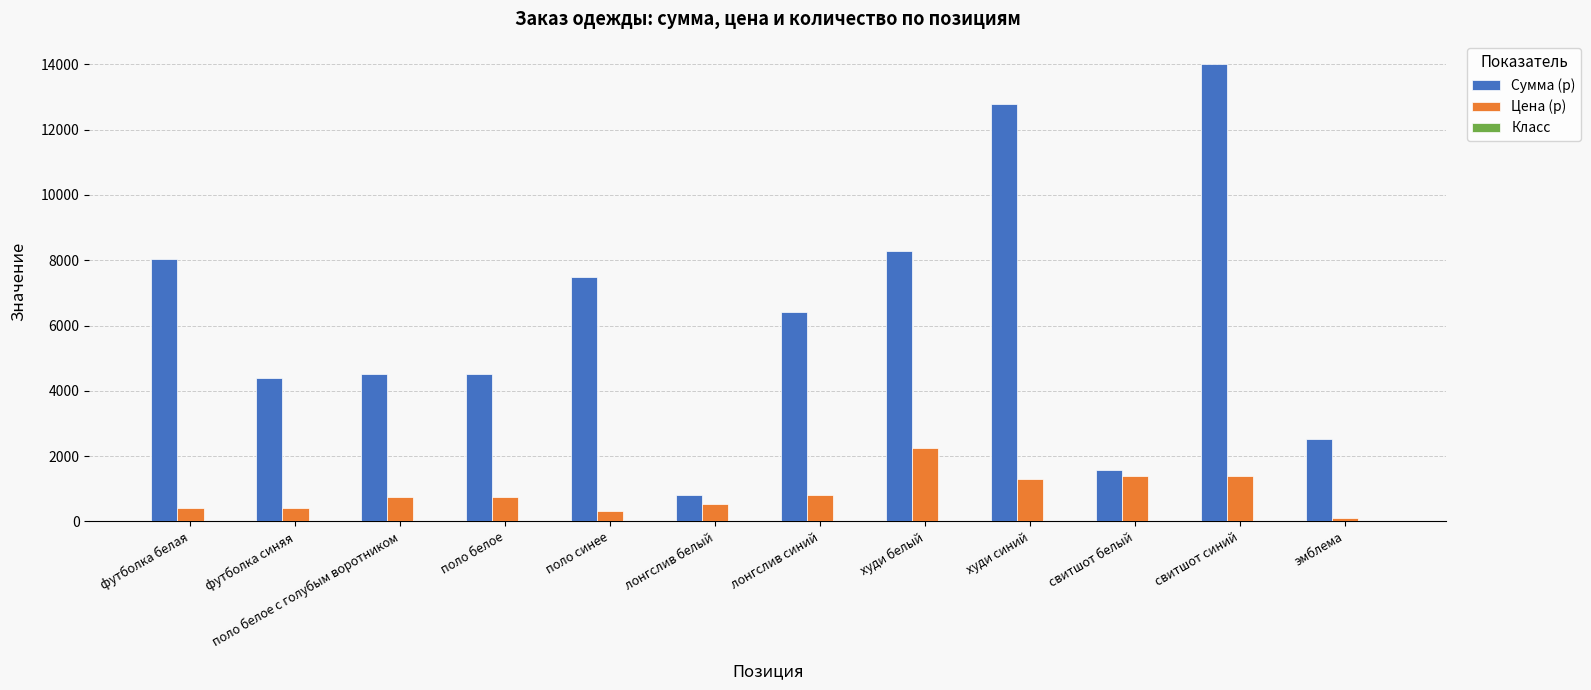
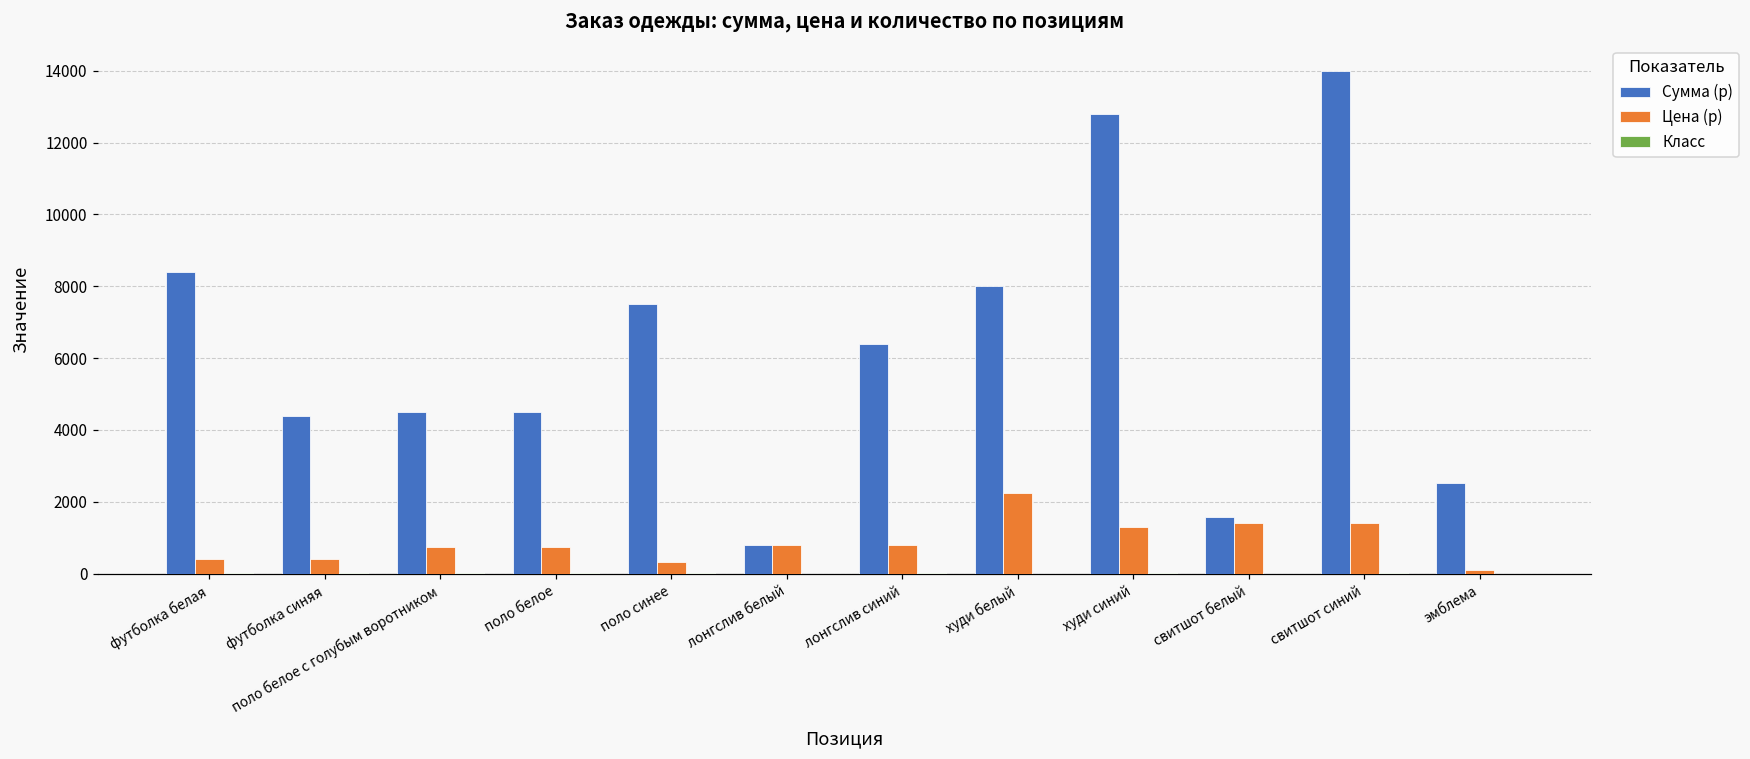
Сумма (р), футболка белая: 8100 -> 8400
Цена (р), лонгслив белый: 500 -> 800
Сумма (р), худи белый: 8300 -> 8000
